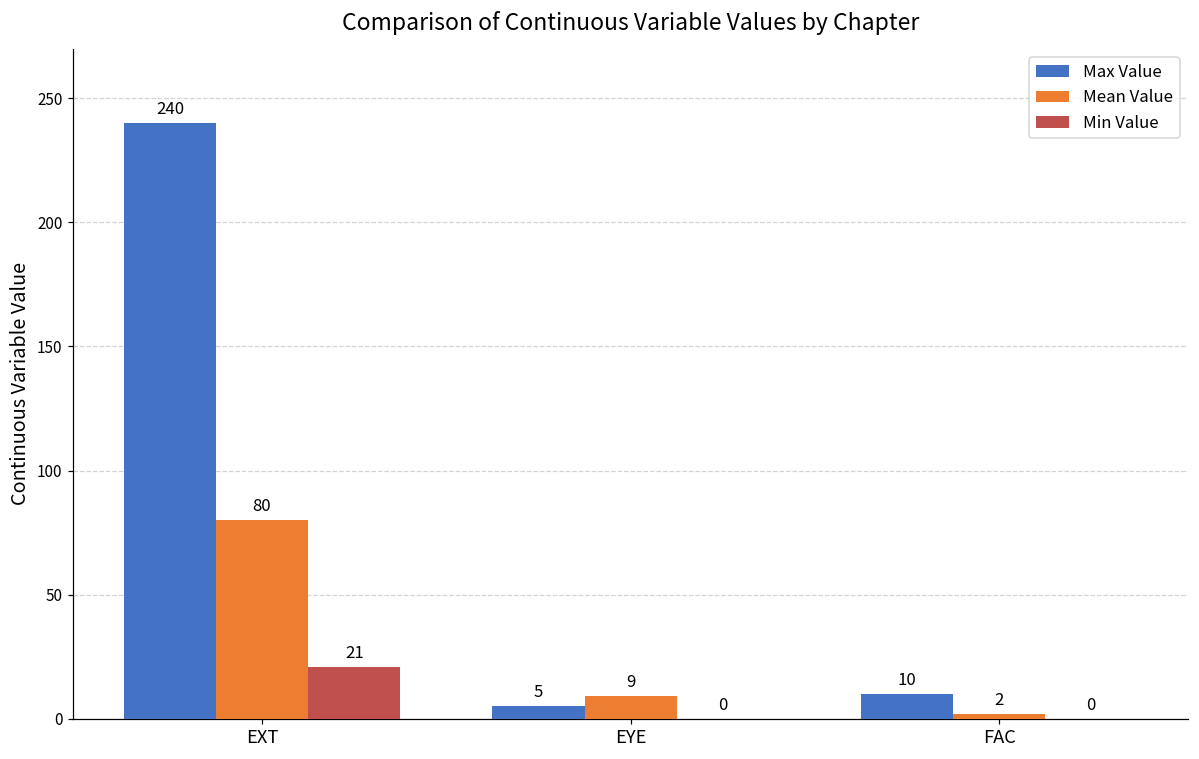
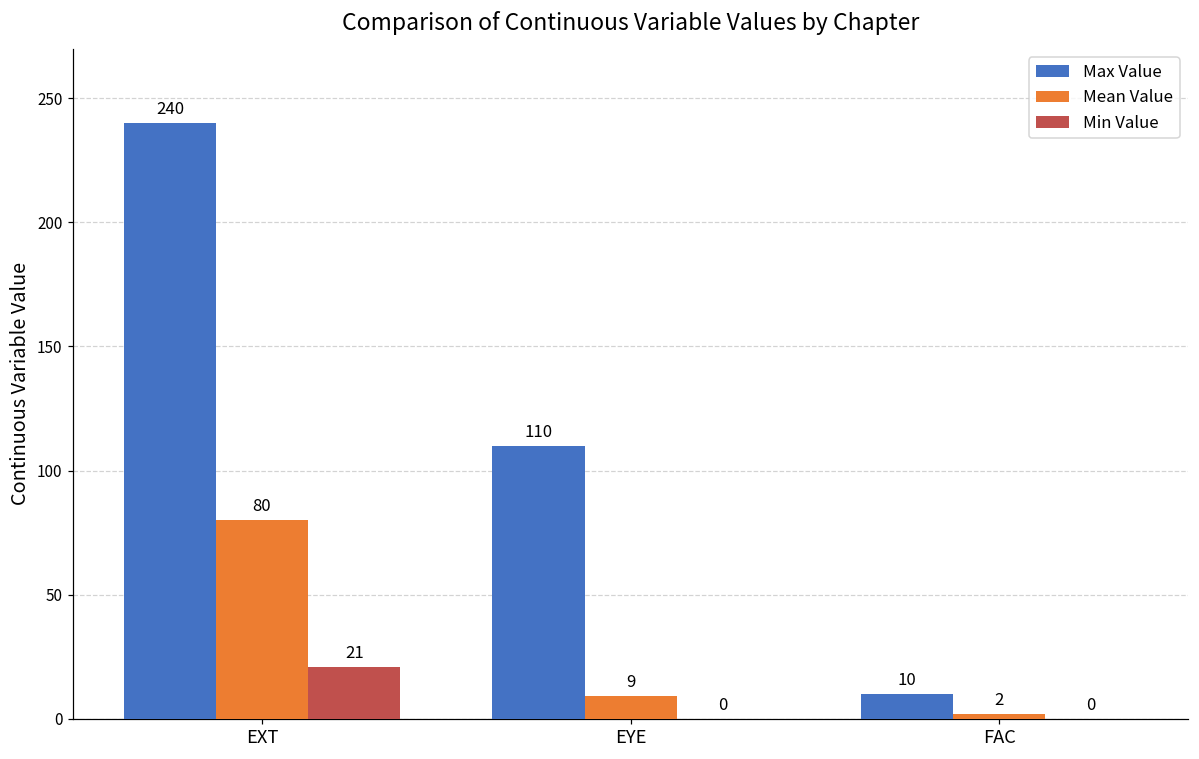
Max Value, EYE: 5 -> 110
